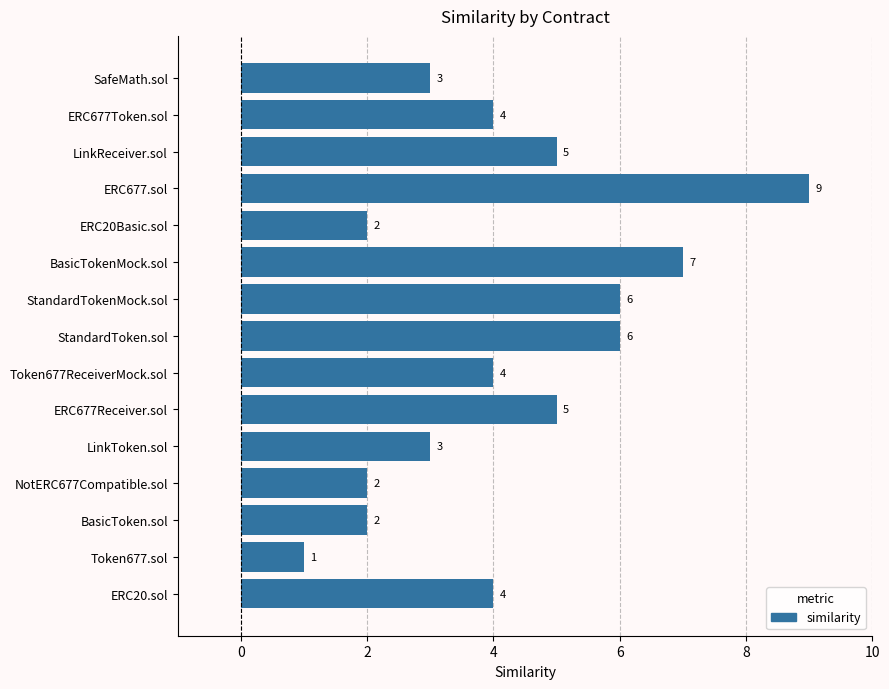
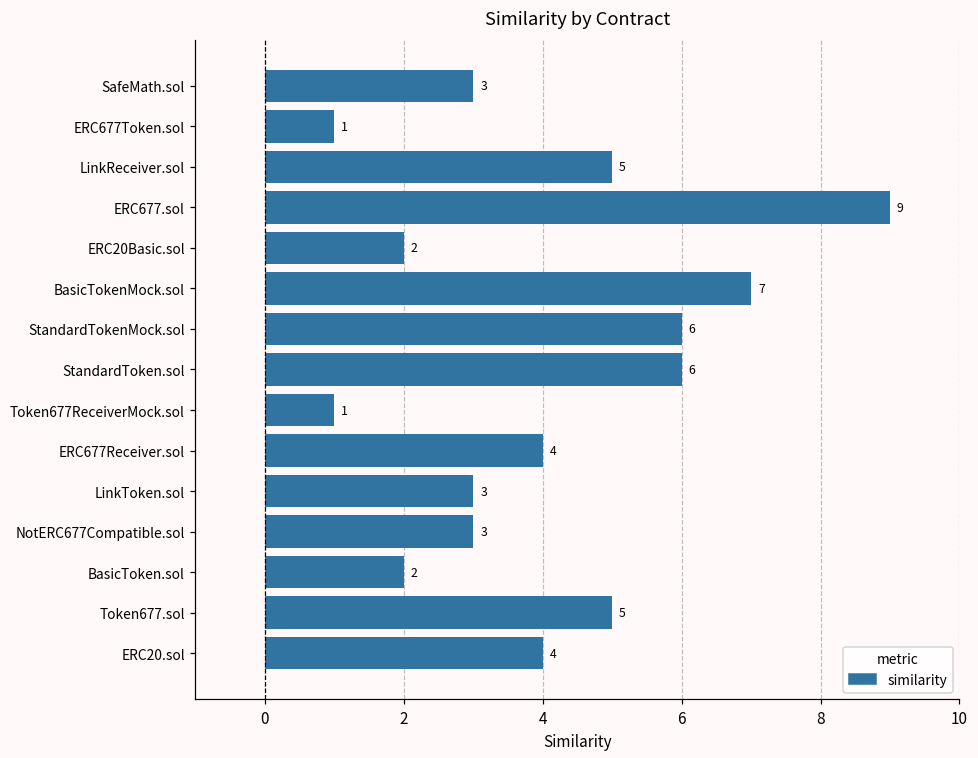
ERC677Token.sol: 4 -> 1
Token677ReceiverMock.sol: 4 -> 1
ERC677Receiver.sol: 5 -> 4
NotERC677Compatible.sol: 2 -> 3
Token677.sol: 1 -> 5
